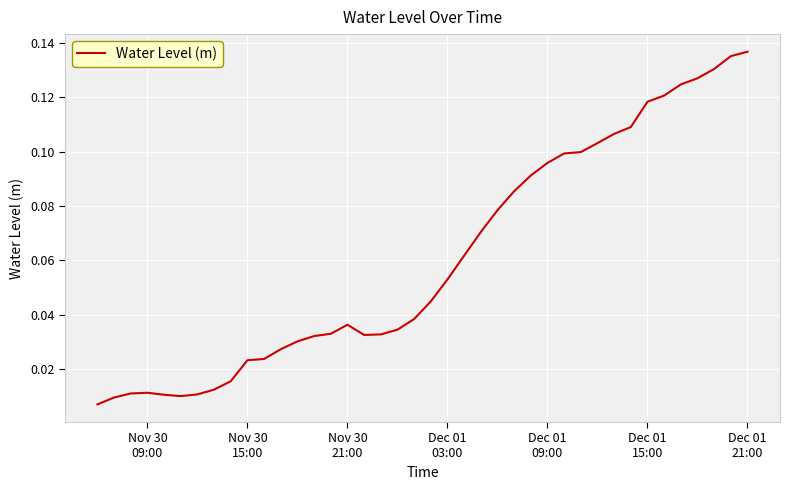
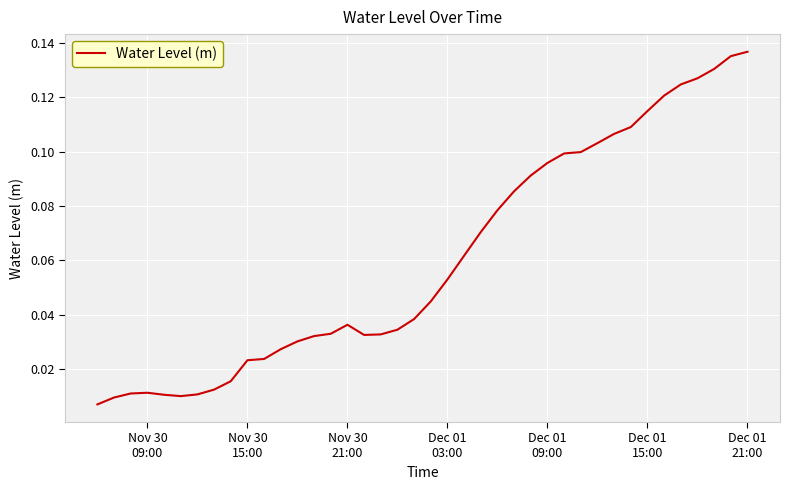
Dec 01 15:00: 0.118 -> 0.115
